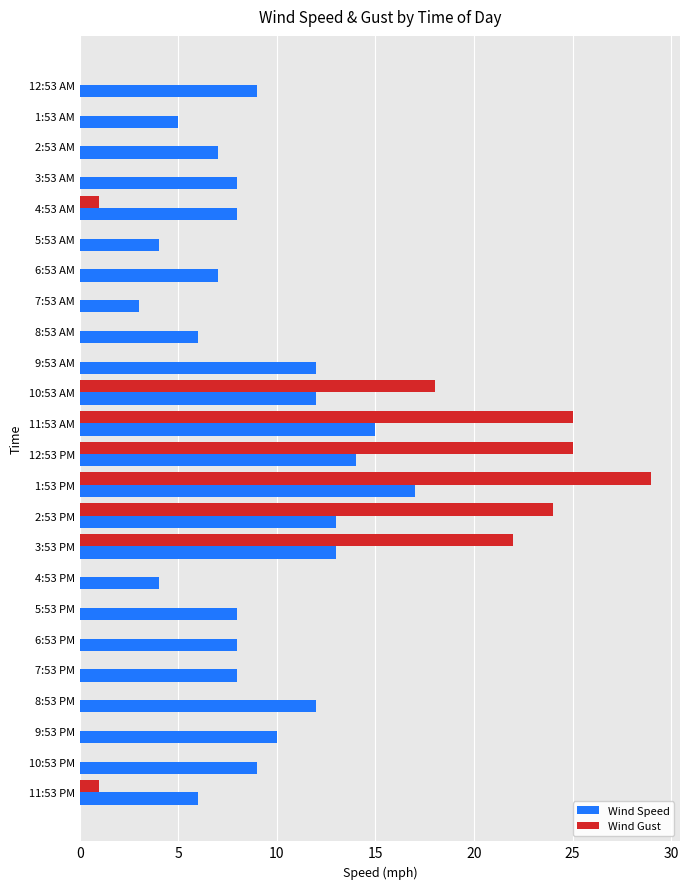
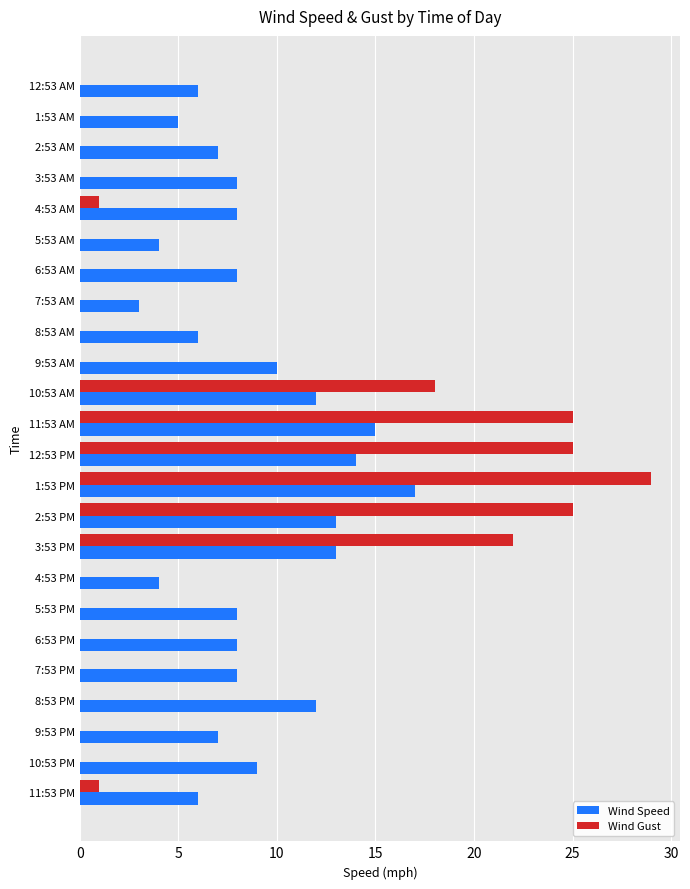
Wind Speed, 12:53 AM: 9 -> 6
Wind Speed, 6:53 AM: 7 -> 8
Wind Speed, 9:53 AM: 12 -> 10
Wind Gust, 2:53 PM: 24 -> 25
Wind Speed, 9:53 PM: 10 -> 7
